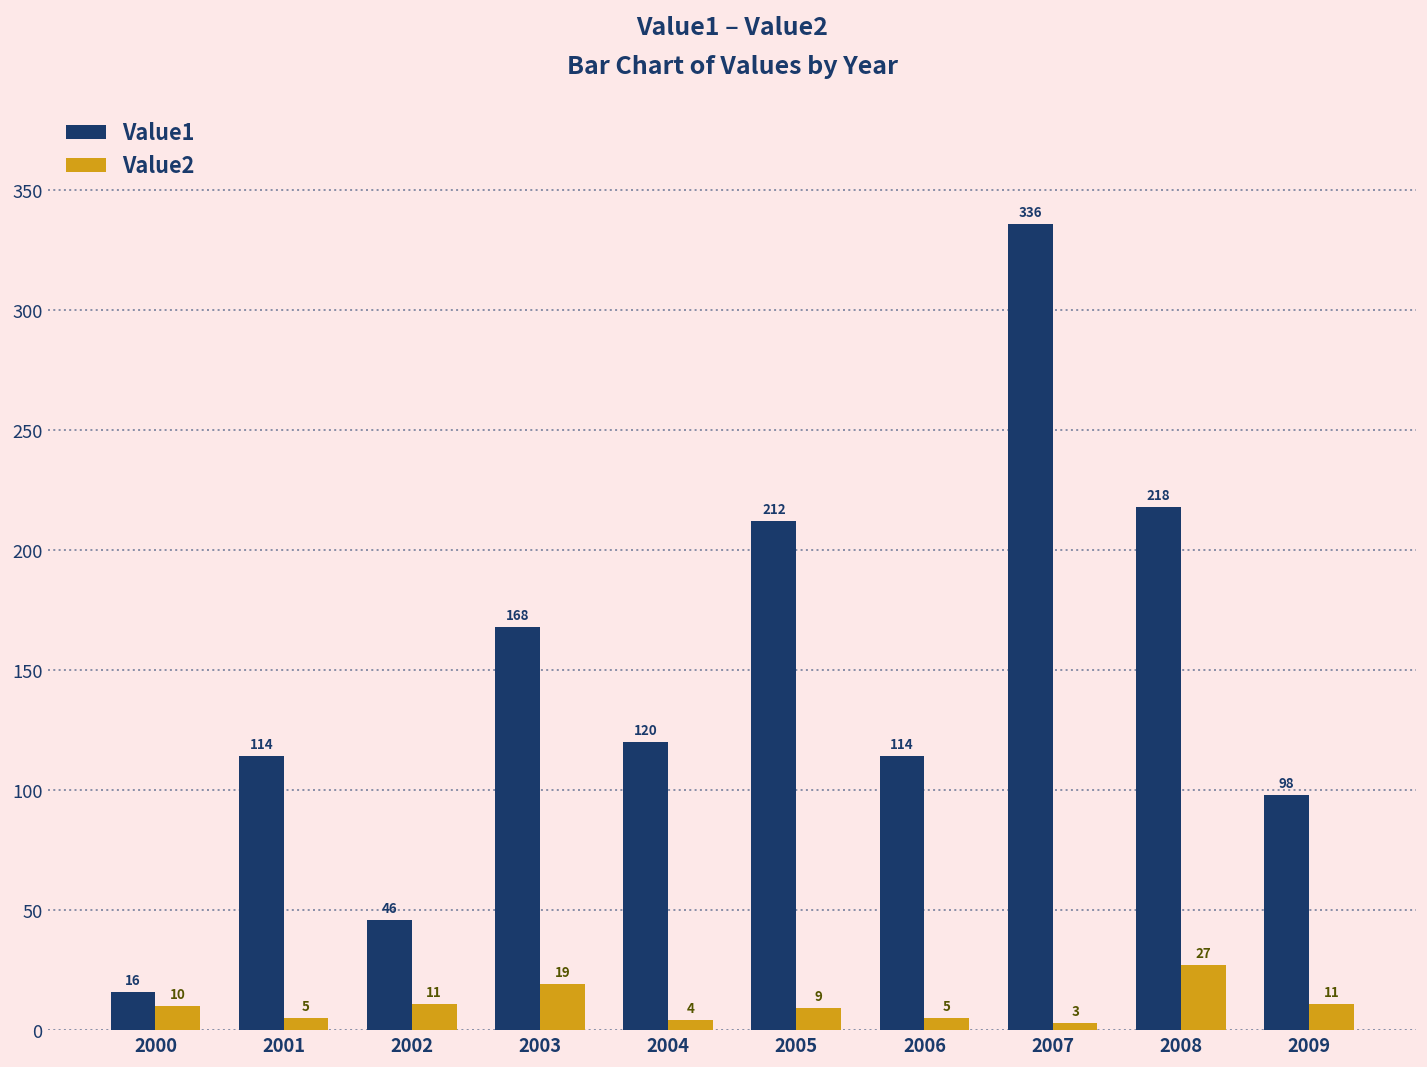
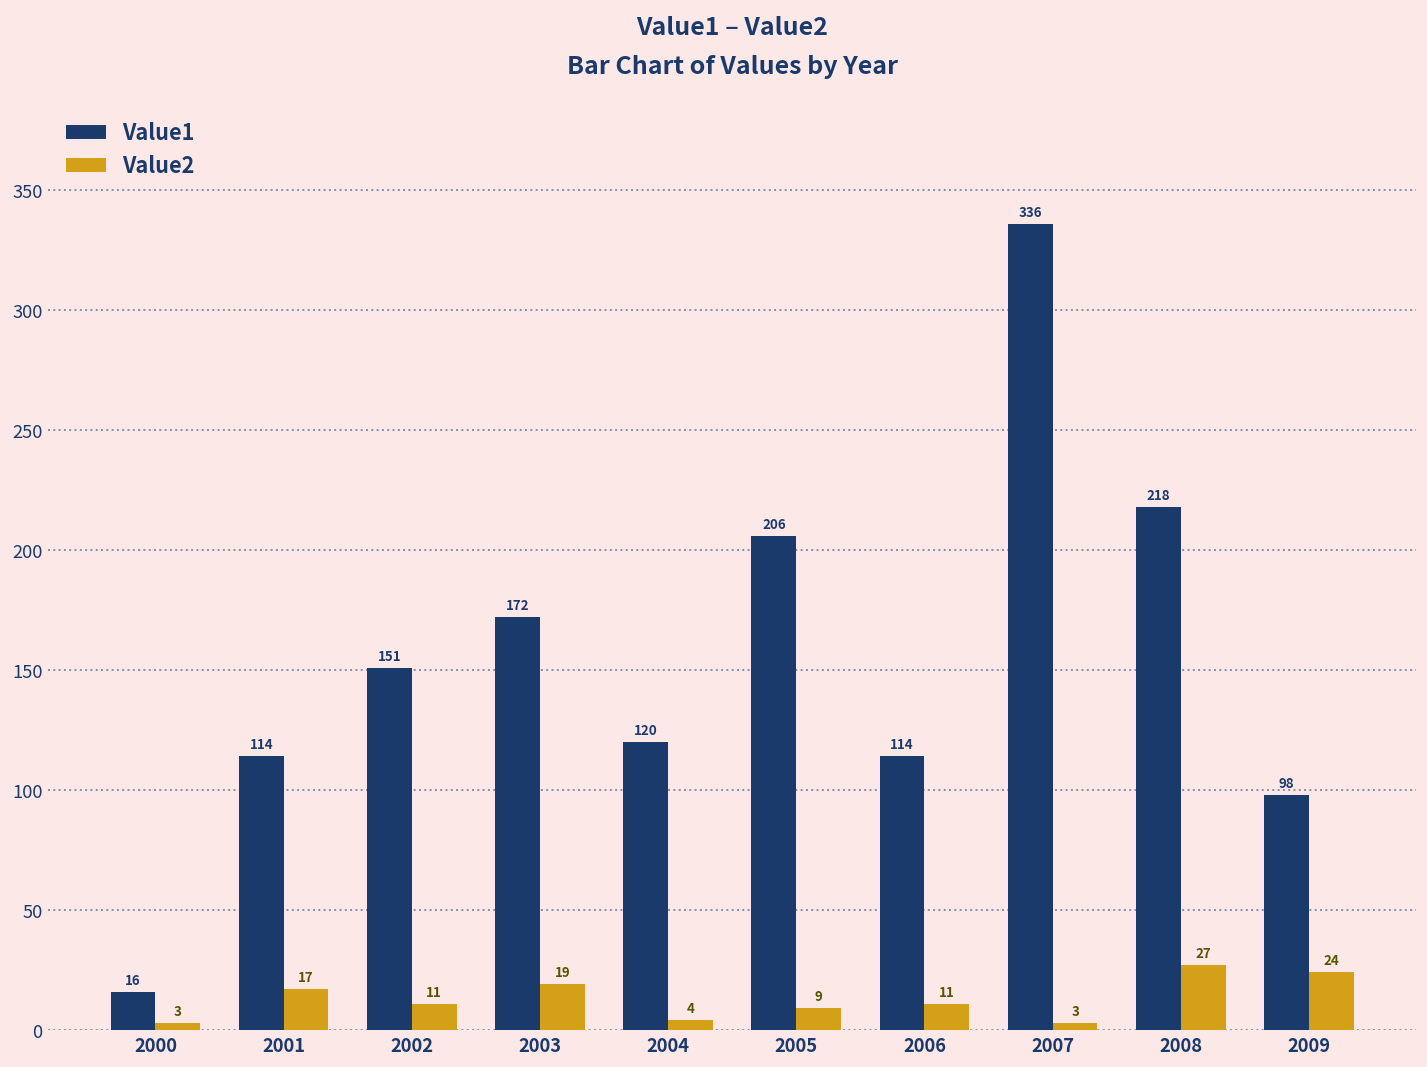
Value2, 2000: 10 -> 3
Value2, 2001: 5 -> 17
Value1, 2002: 46 -> 151
Value1, 2003: 168 -> 172
Value1, 2005: 212 -> 206
Value2, 2006: 5 -> 11
Value2, 2009: 11 -> 24
